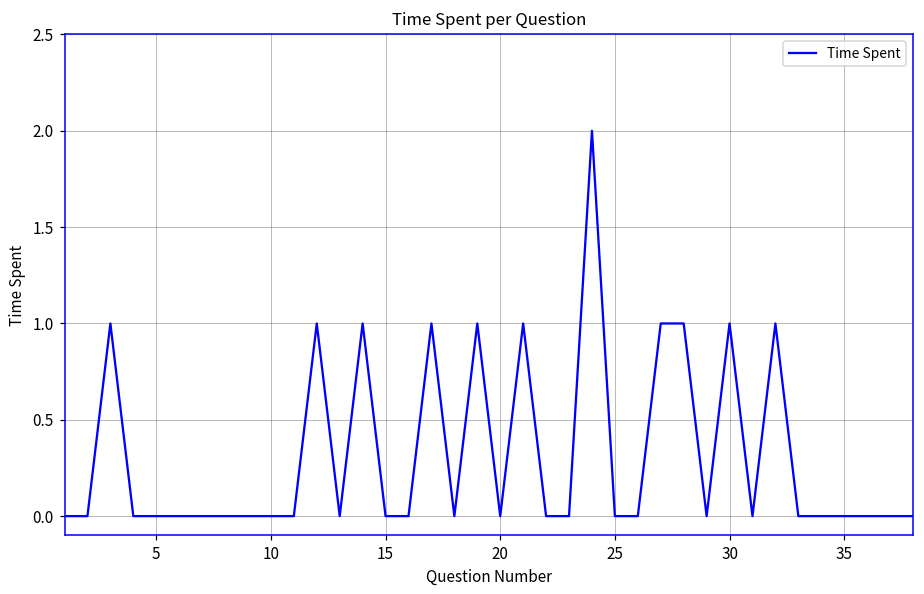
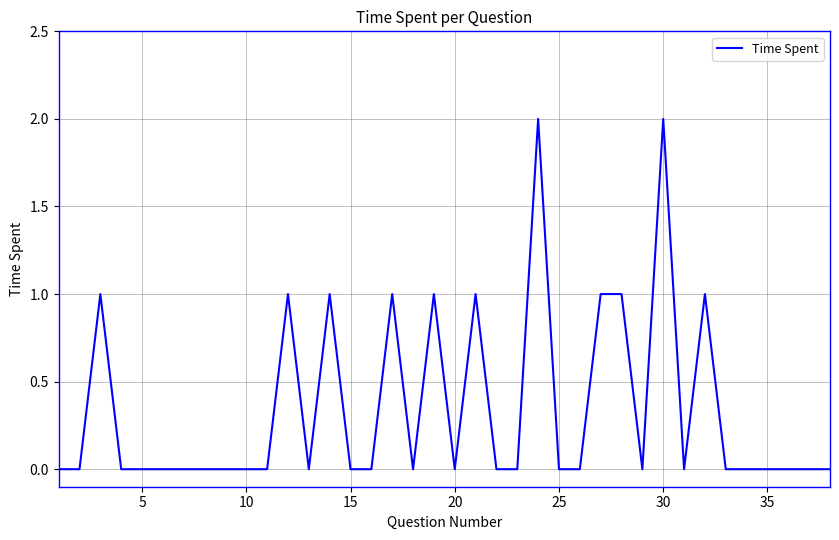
30: 1 -> 2
